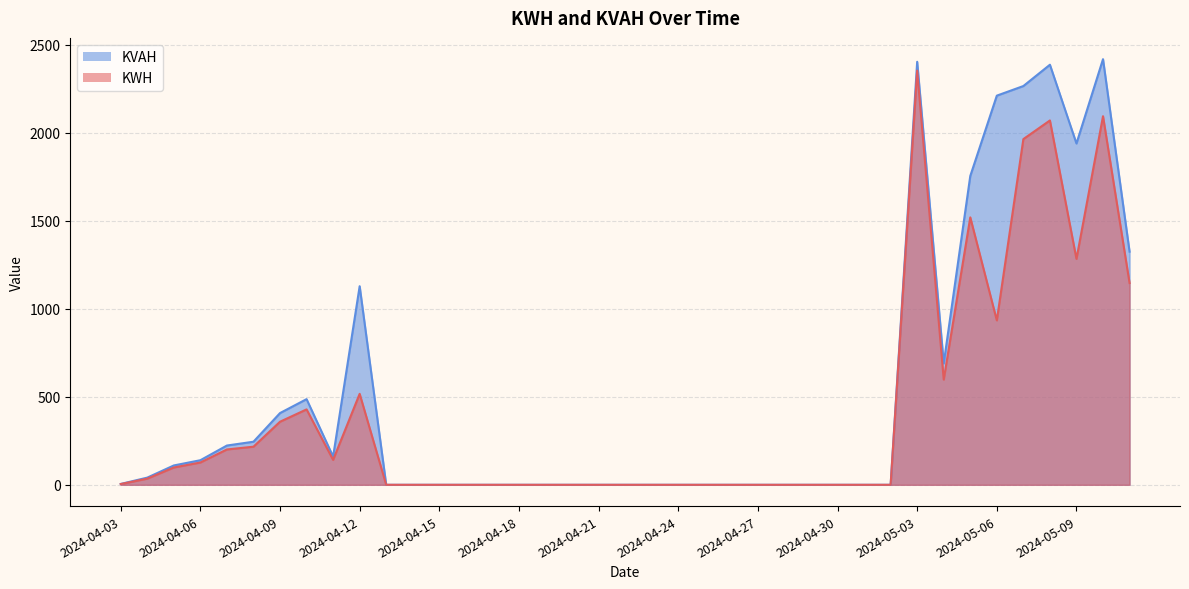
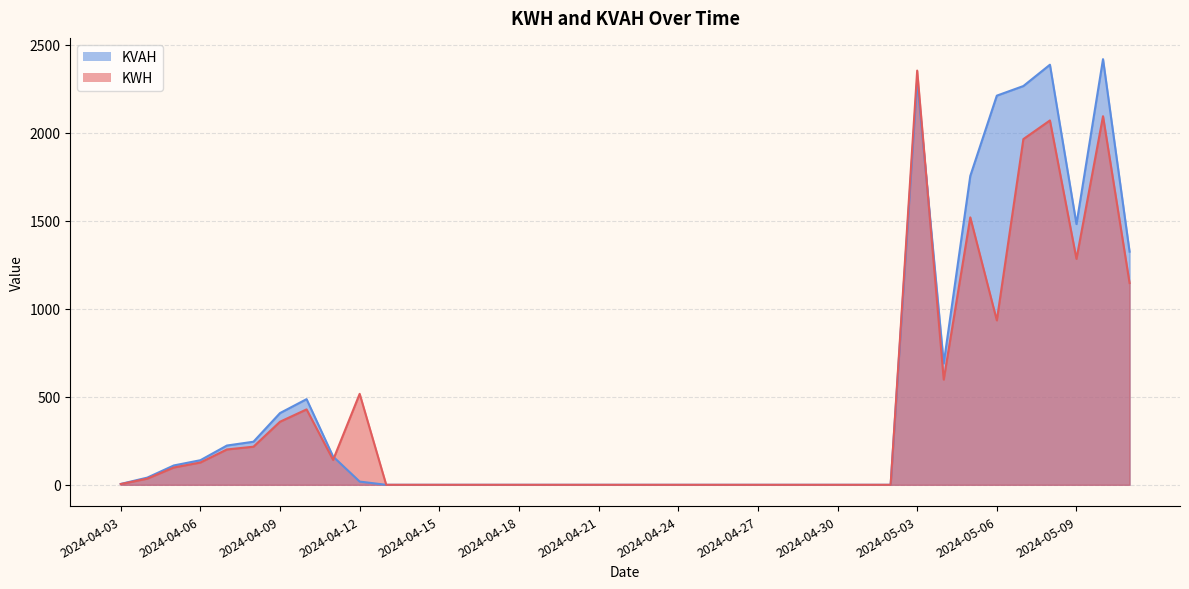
KVAH, 2024-04-12: 1130 -> 20
KVAH, 2024-05-03: 2400 -> 2300
KVAH, 2024-05-09: 1940 -> 1480
